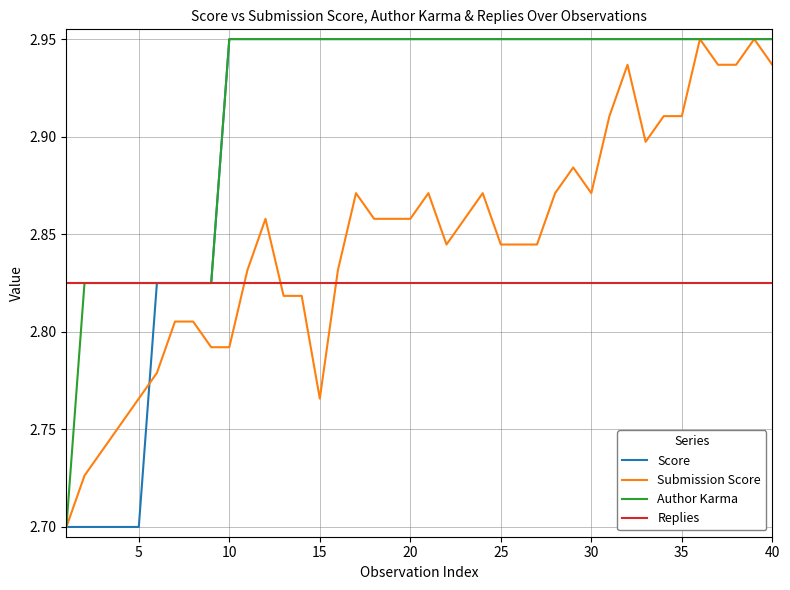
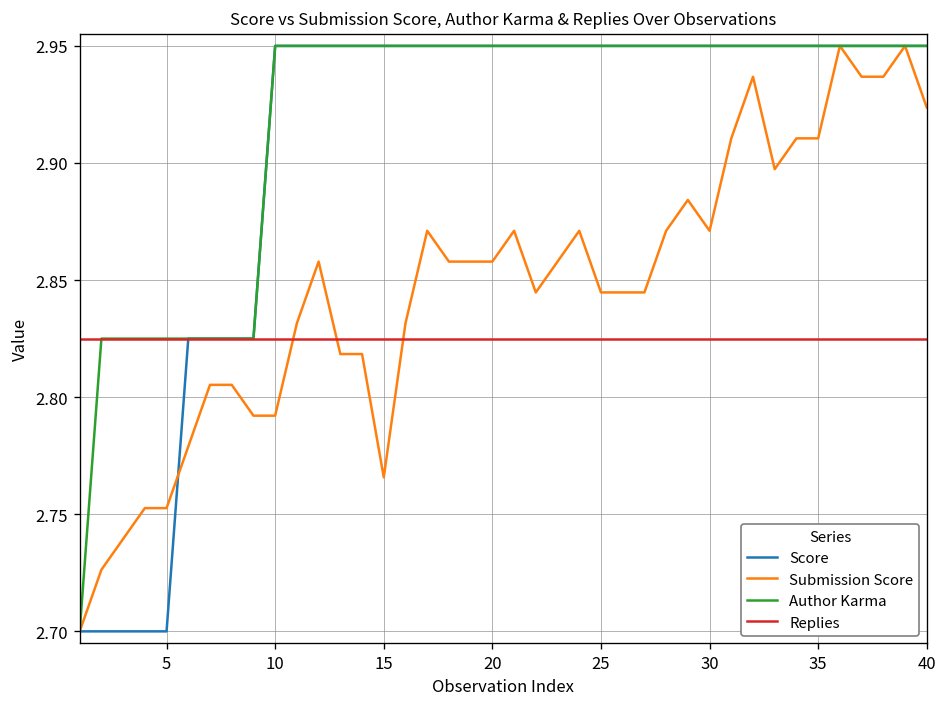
Submission Score, 5: 2.766 -> 2.753
Submission Score, 40: 2.937 -> 2.924
